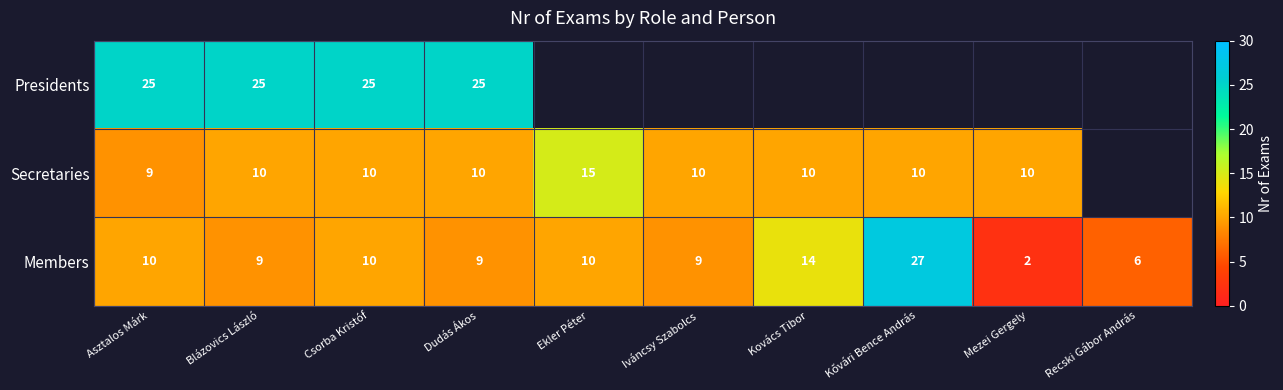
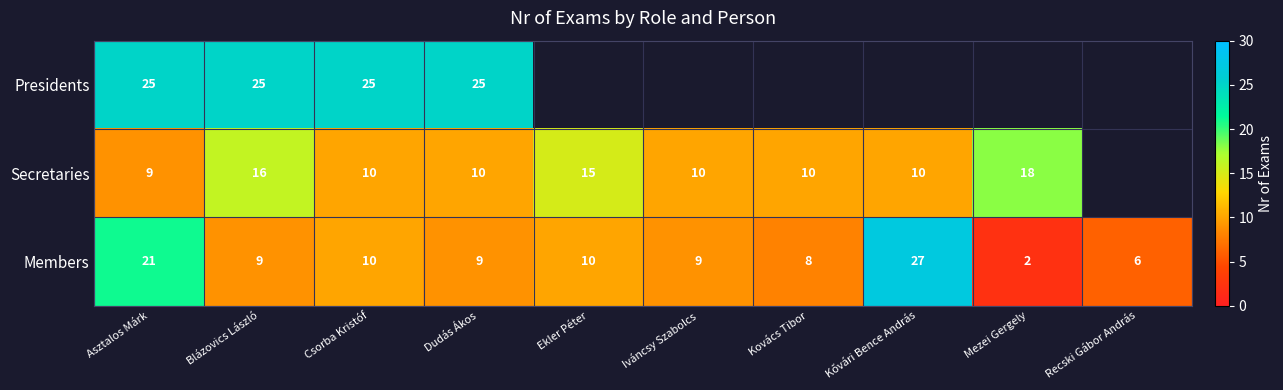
Secretaries, Blázovics László: 10 -> 16
Secretaries, Mezei Gergely: 10 -> 18
Members, Asztalos Márk: 10 -> 21
Members, Kovács Tibor: 14 -> 8
